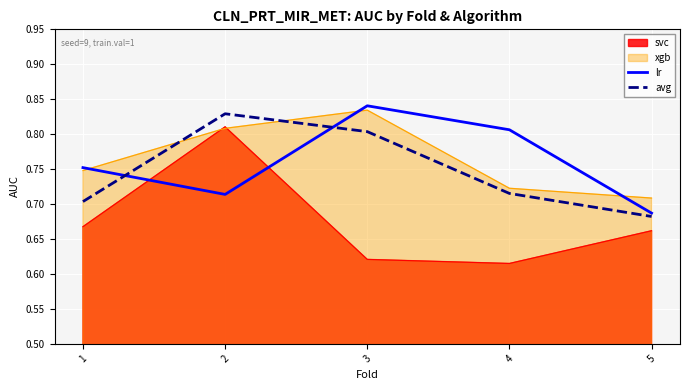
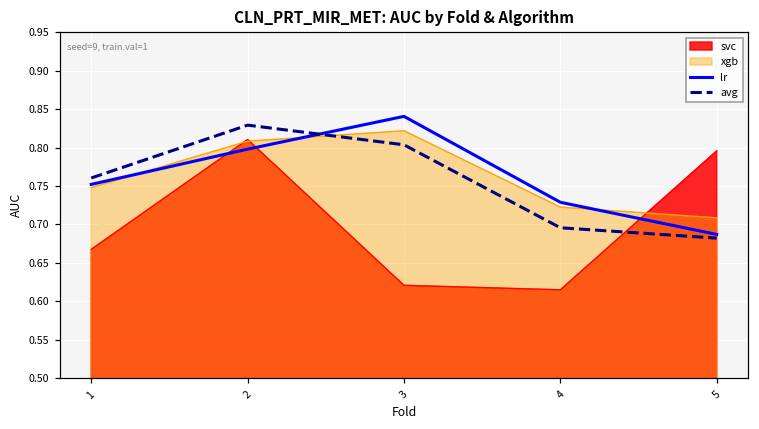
avg, 1: 0.70 -> 0.76
lr, 2: 0.71 -> 0.80
xgb, 3: 0.83 -> 0.82
lr, 4: 0.81 -> 0.73
avg, 4: 0.72 -> 0.70
svc, 5: 0.66 -> 0.80
